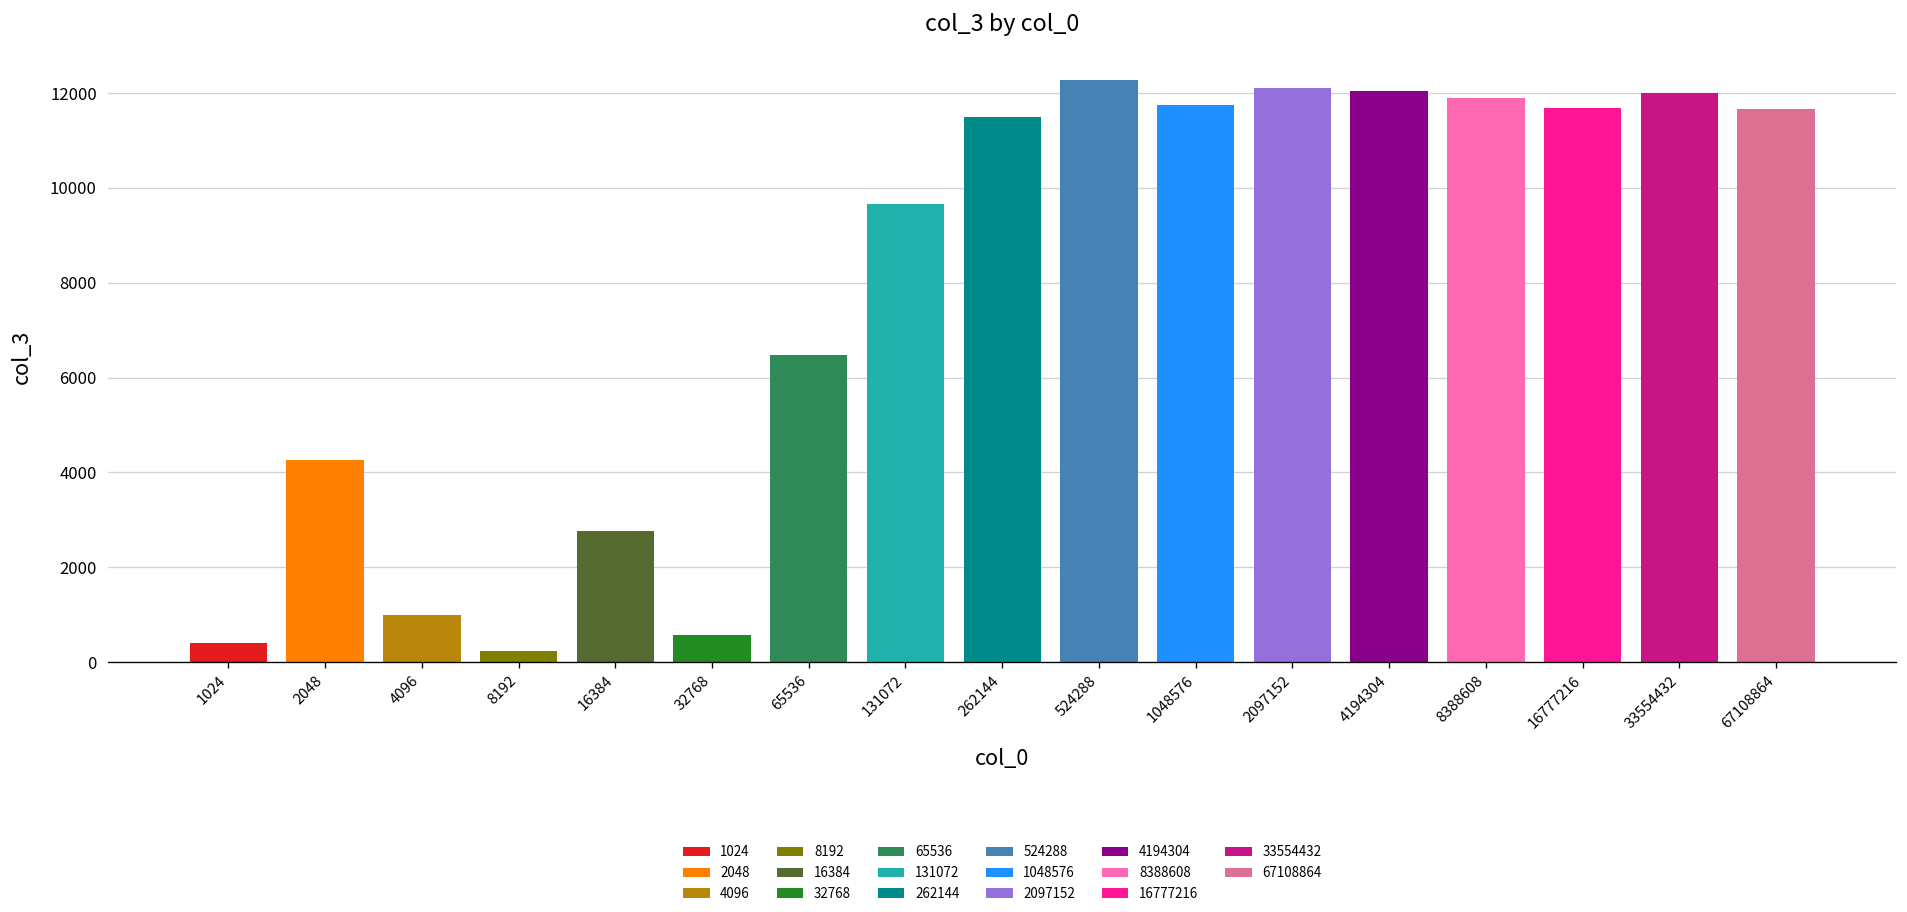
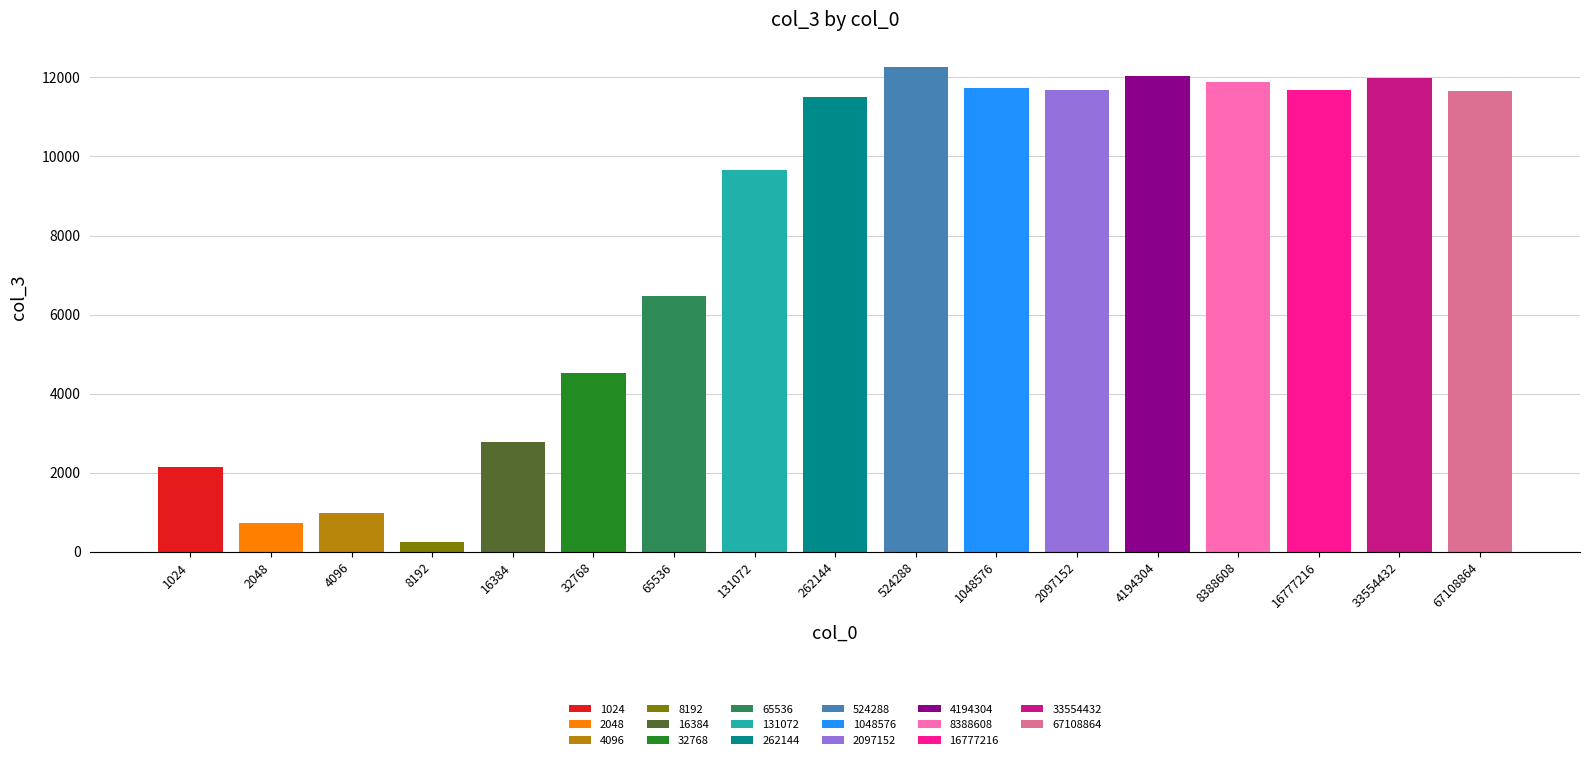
1024: 400 -> 2100
2048: 4300 -> 700
32768: 600 -> 4500
2097152: 12100 -> 11700
